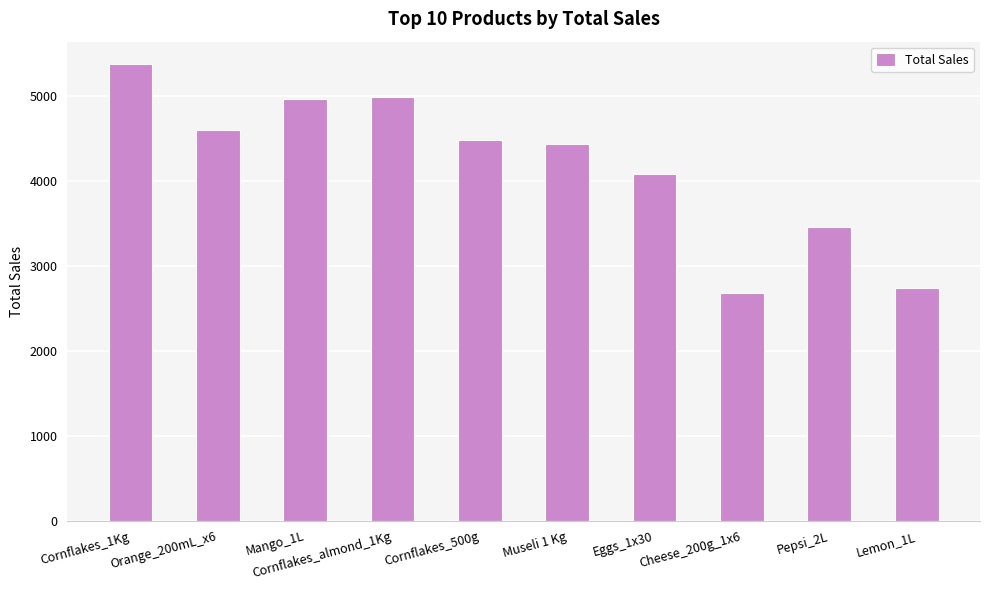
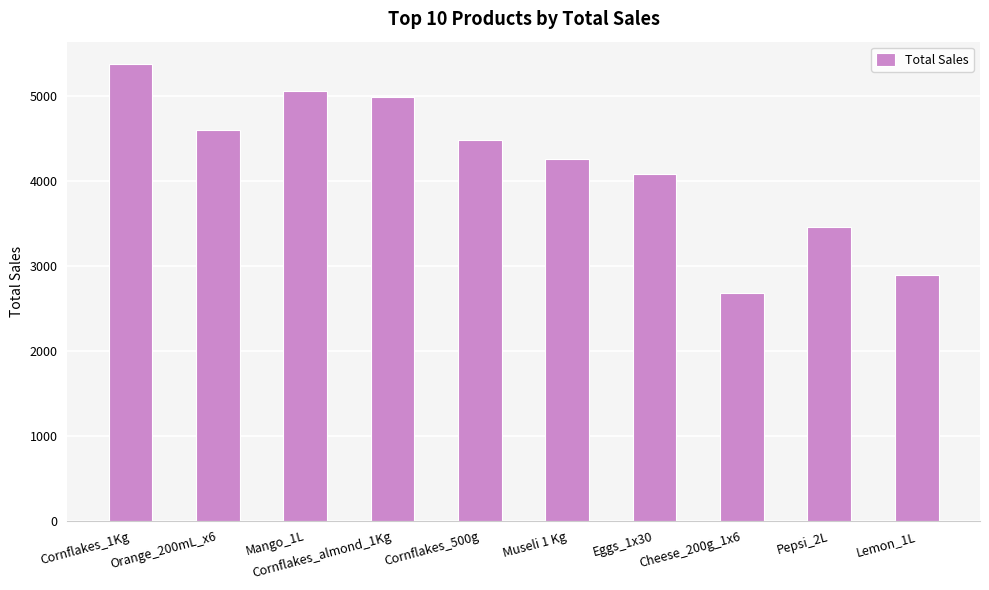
Mango_1L: 5000 -> 5100
Museli 1 Kg: 4400 -> 4300
Lemon_1L: 2700 -> 2900
